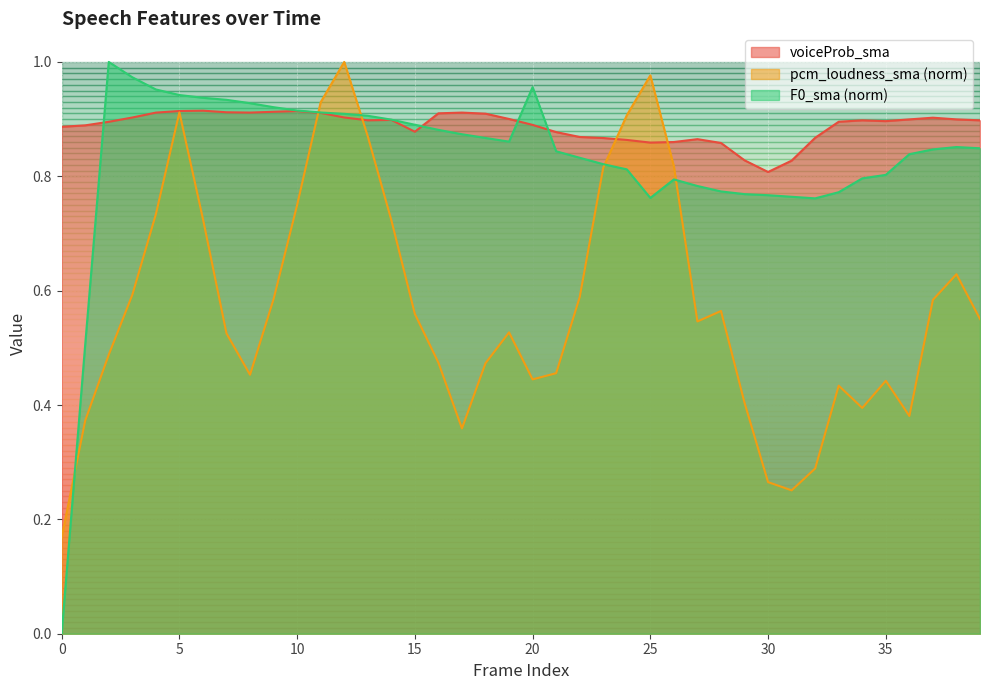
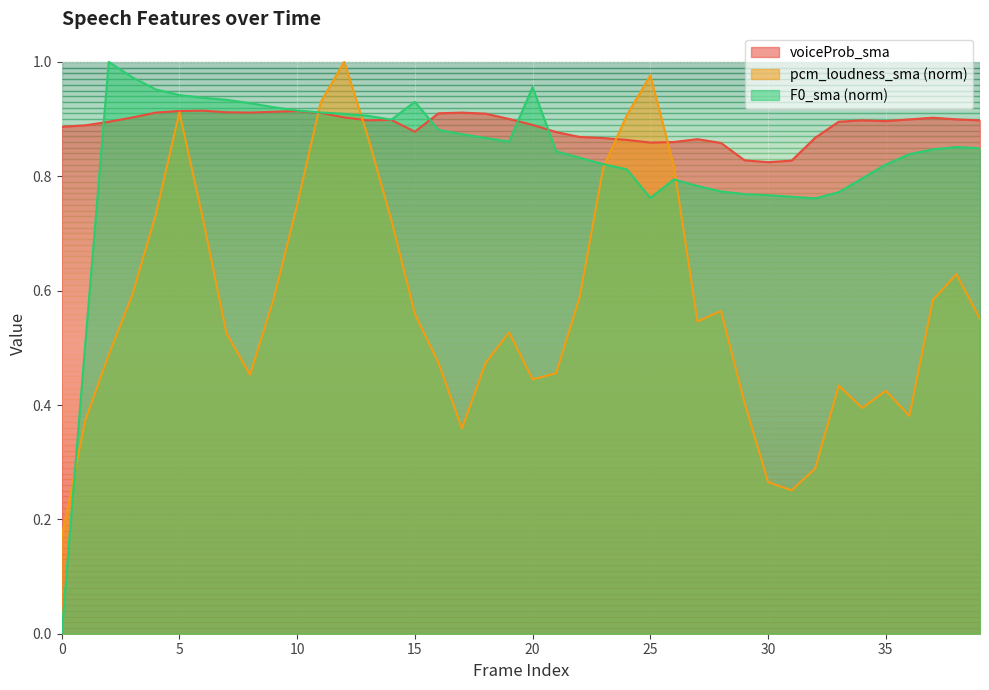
F0_sma (norm), 15: 0.89 -> 0.93
voiceProb_sma, 30: 0.81 -> 0.82
pcm_loudness_sma (norm), 35: 0.44 -> 0.42
F0_sma (norm), 35: 0.80 -> 0.82
